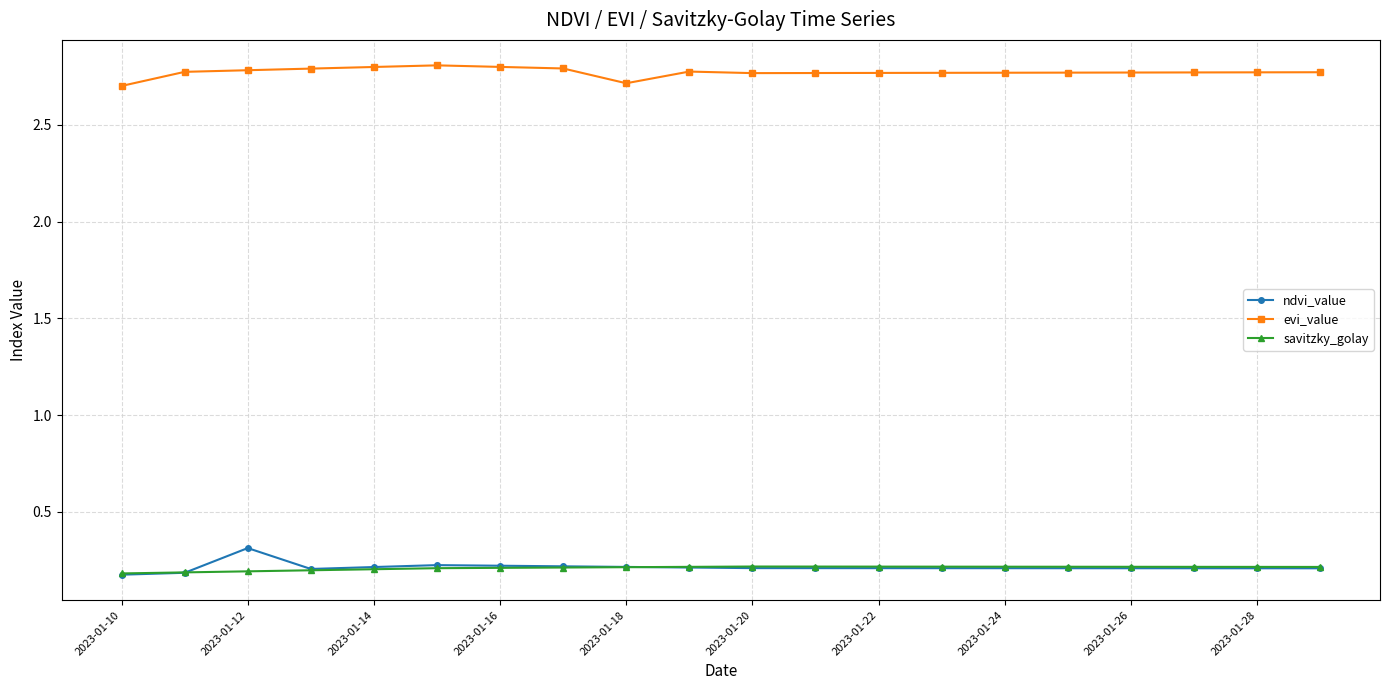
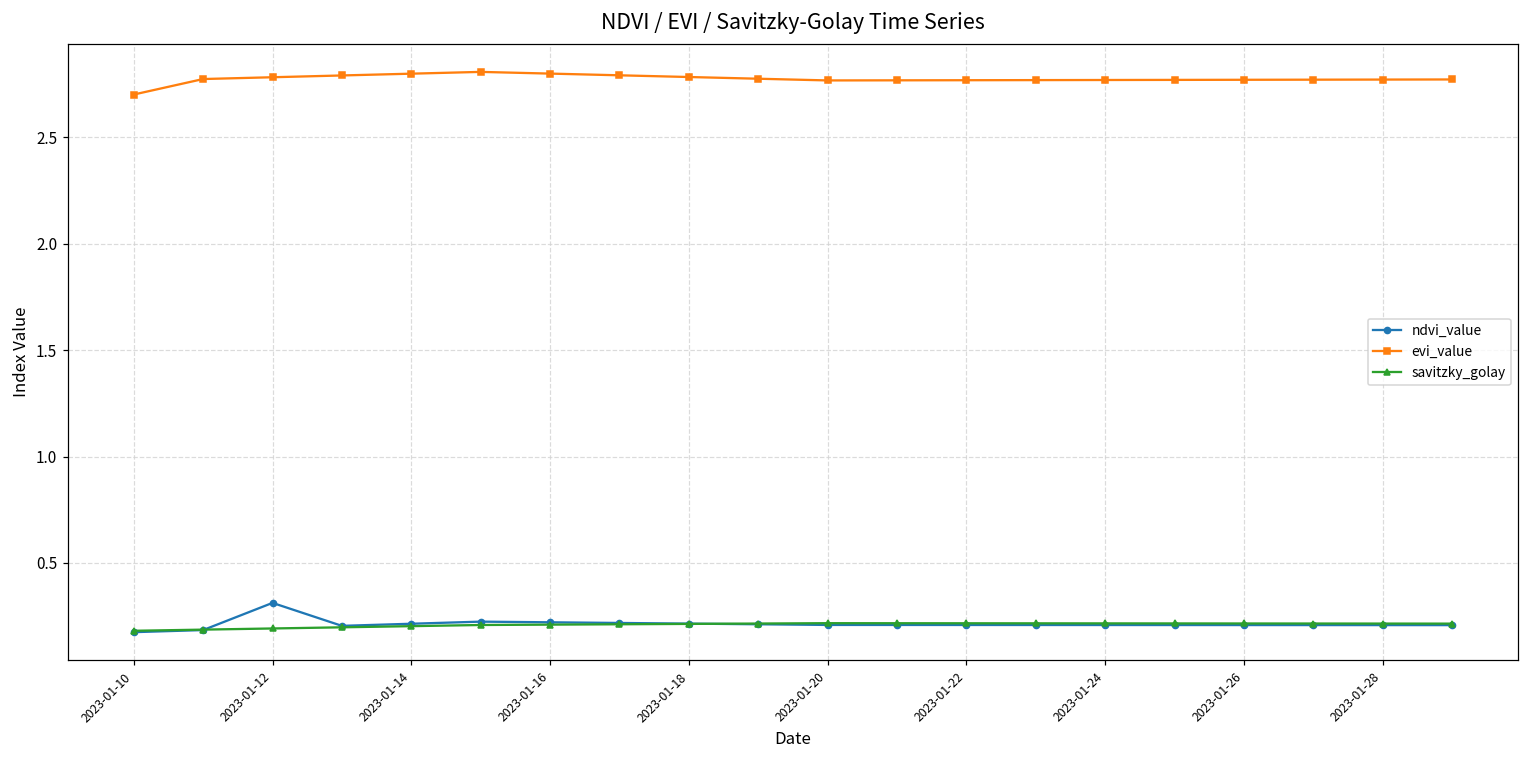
evi_value, 2023-01-18: 2.71 -> 2.78
